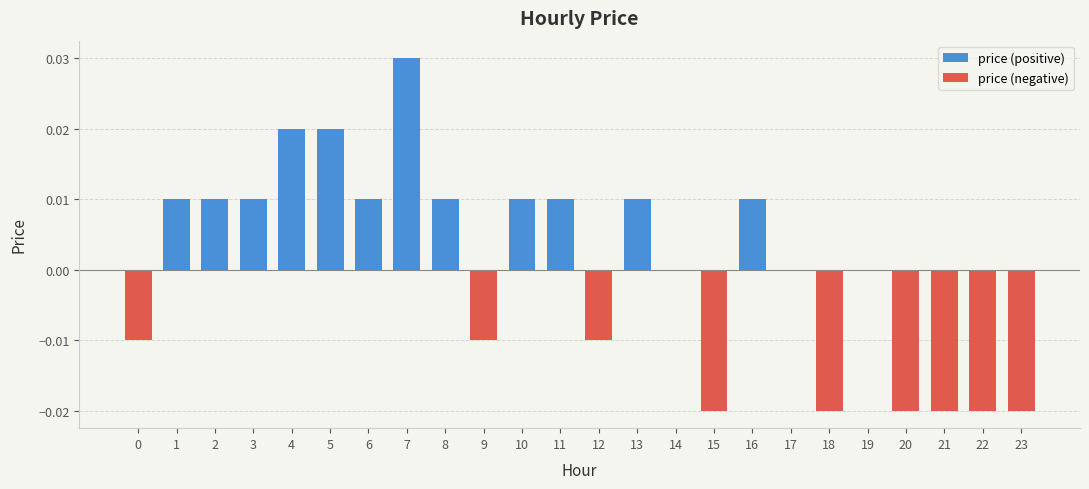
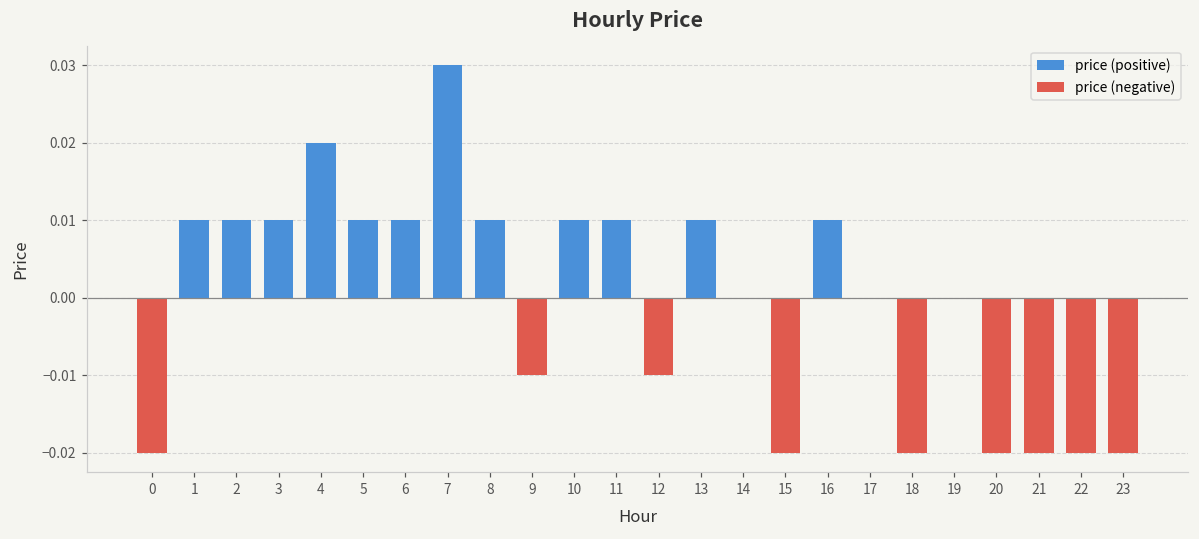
price (negative), 0: -0.01 -> -0.02
price (positive), 5: 0.02 -> 0.01
